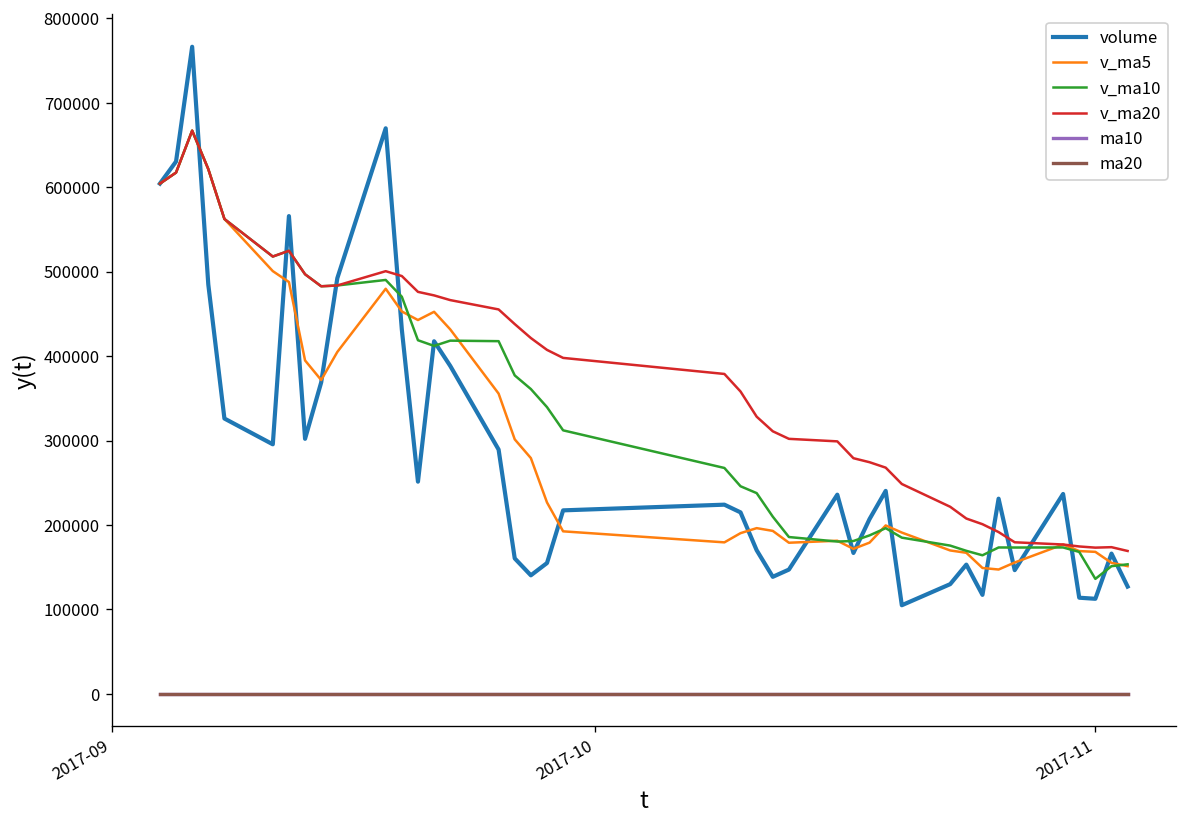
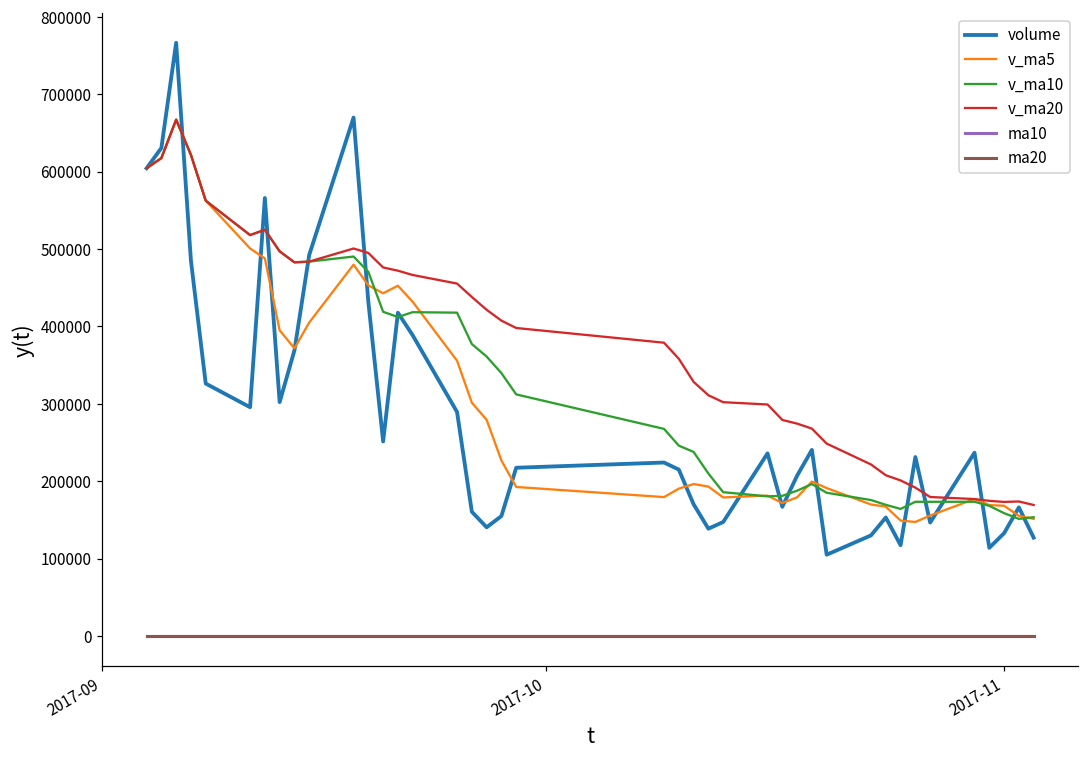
volume, 2017-11: 110000 -> 130000
v_ma10, 2017-11: 140000 -> 160000
